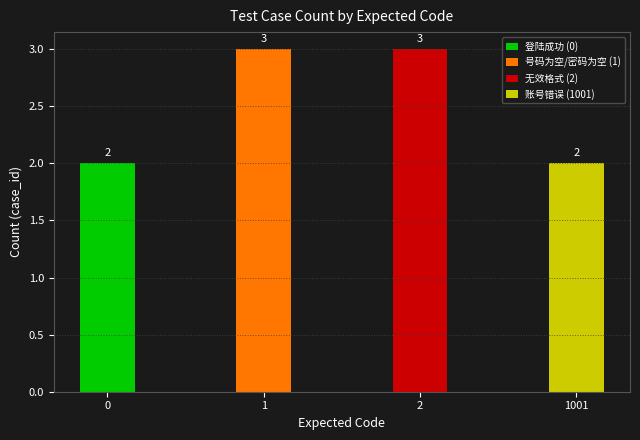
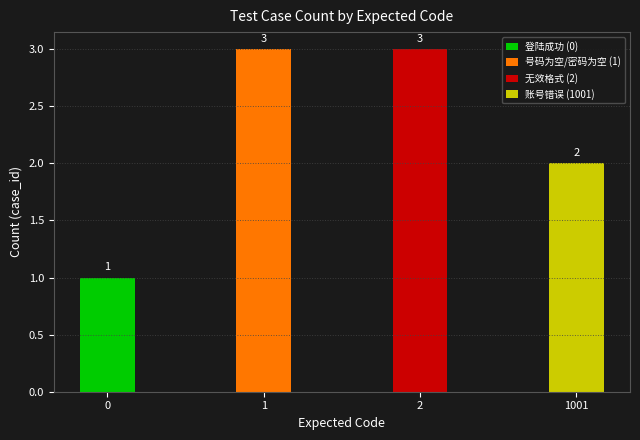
0: 2 -> 1
